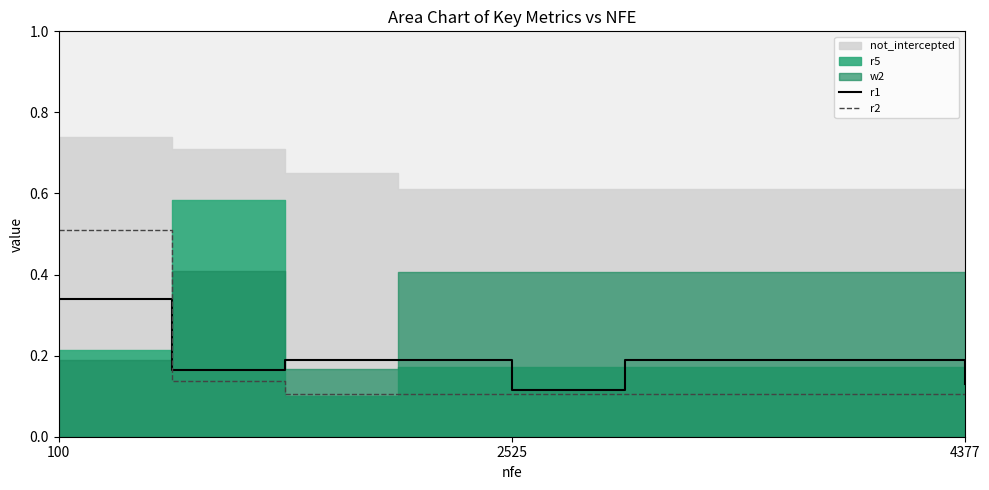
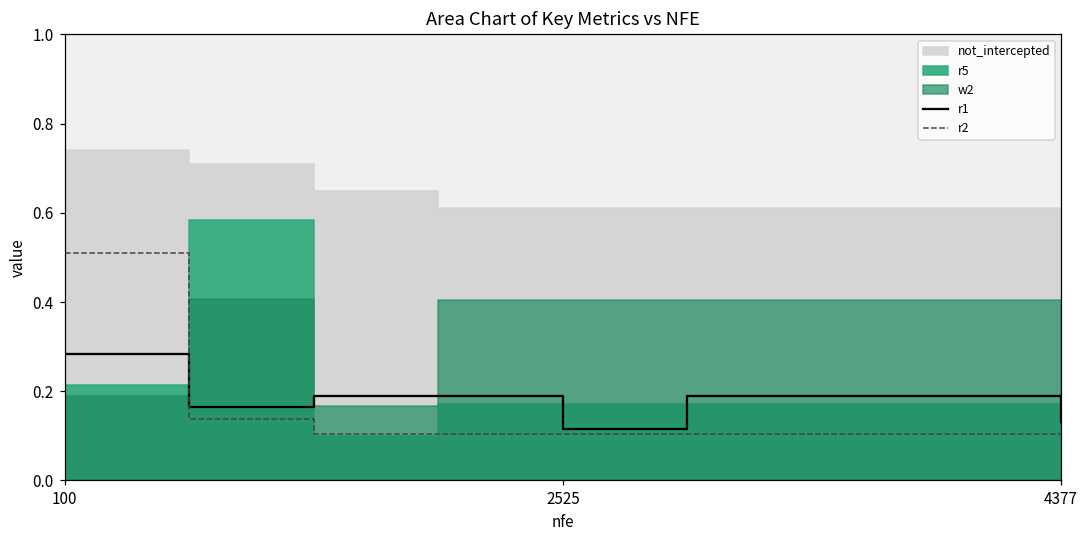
r1, 100: 0.34 -> 0.28
